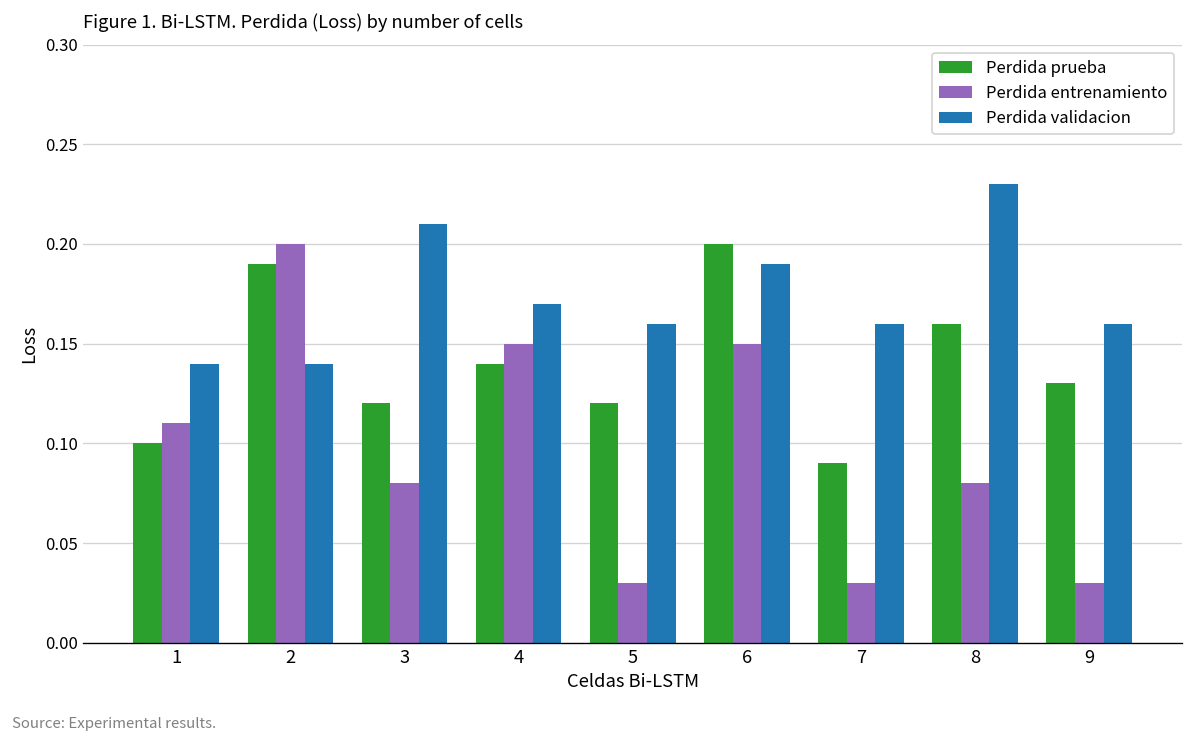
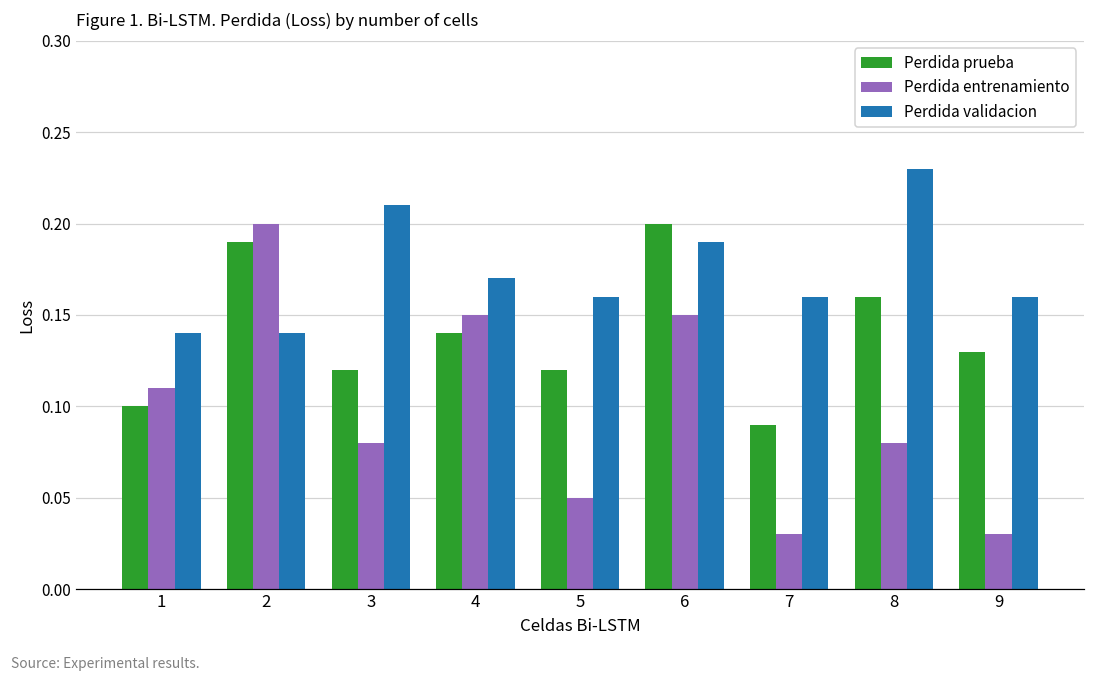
Perdida entrenamiento, 5: 0.03 -> 0.05
